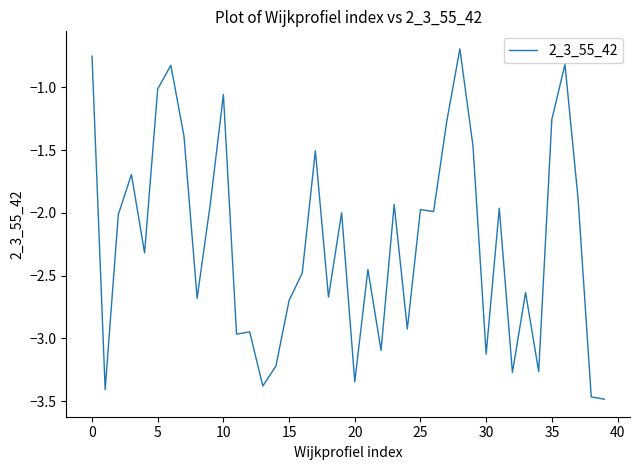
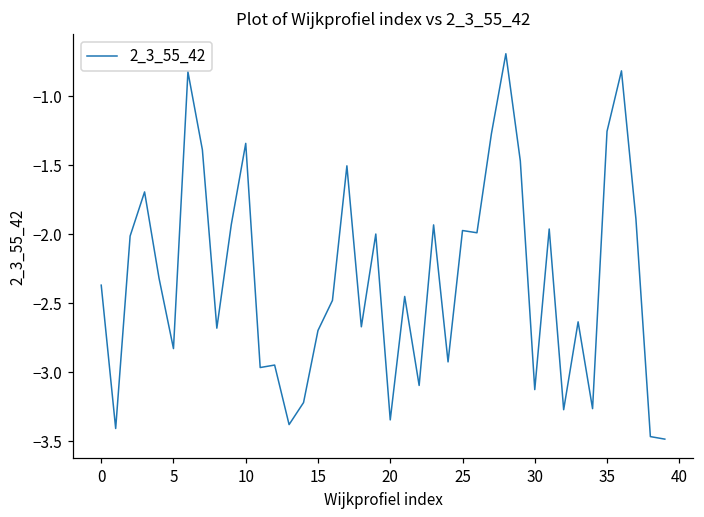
0: -0.75 -> -2.37
5: -1.01 -> -2.83
10: -1.06 -> -1.34
